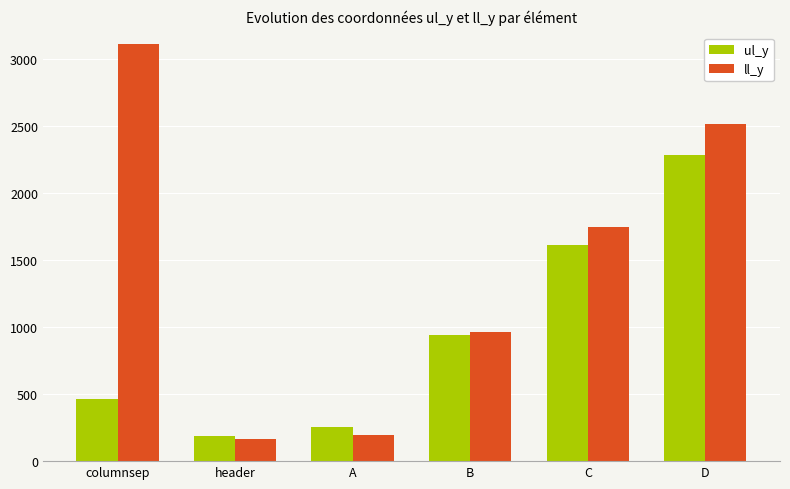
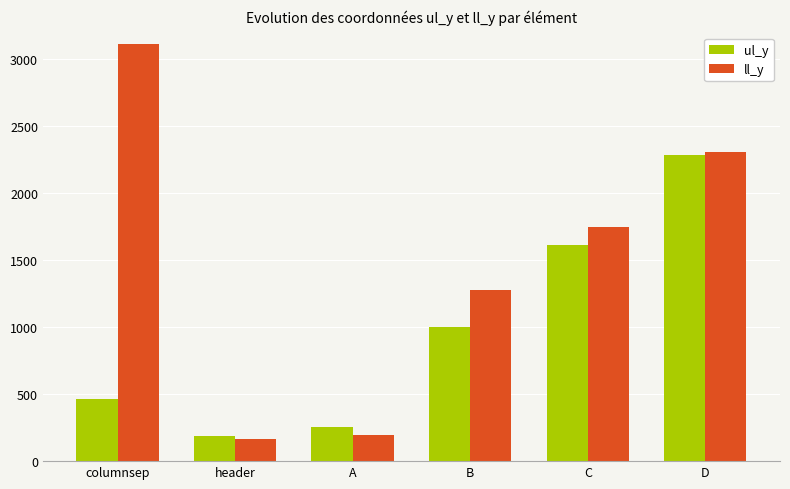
ul_y, B: 940 -> 1000
ll_y, B: 970 -> 1280
ll_y, D: 2520 -> 2310
